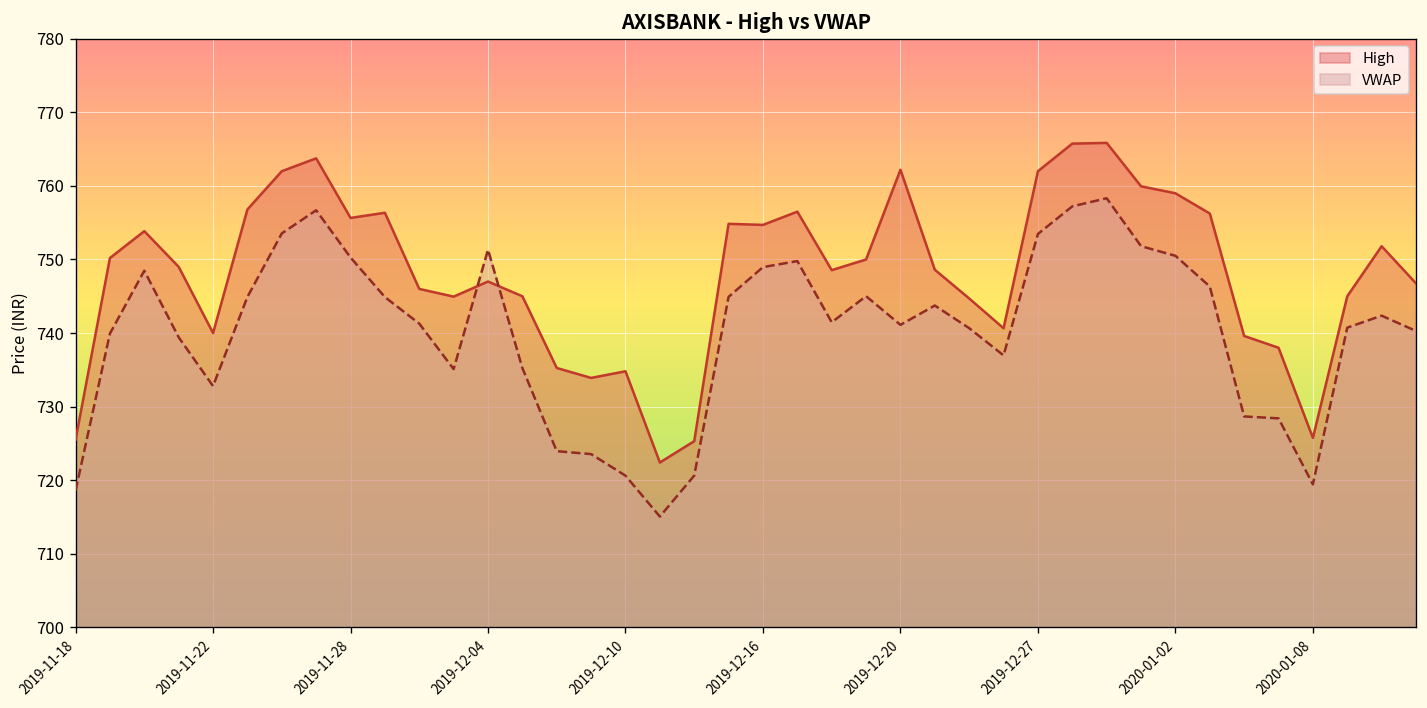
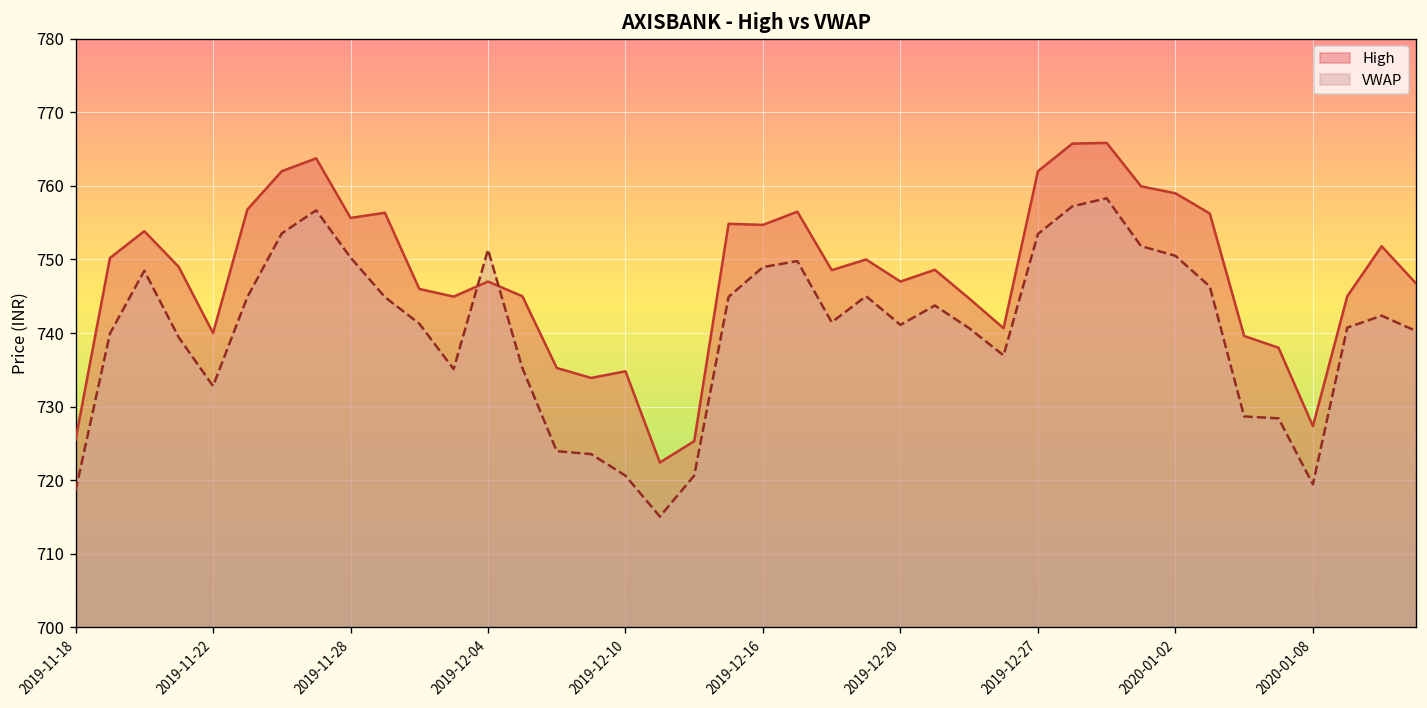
High, 2019-12-20: 762 -> 747
High, 2020-01-08: 726 -> 727
